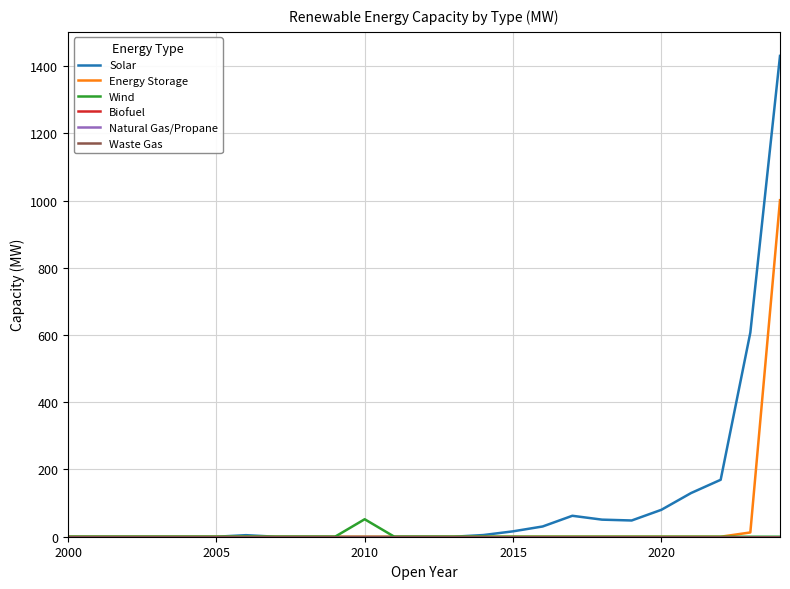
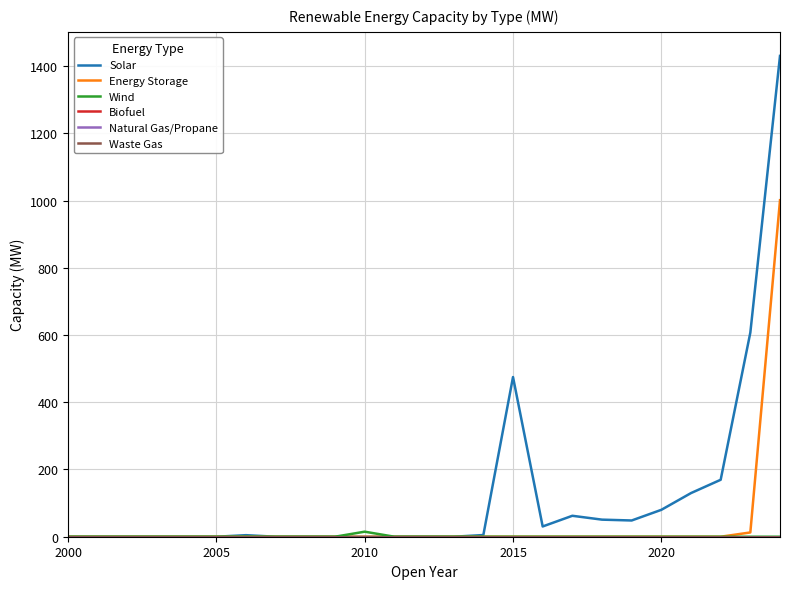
Wind, 2010: 50 -> 20
Solar, 2015: 20 -> 480
